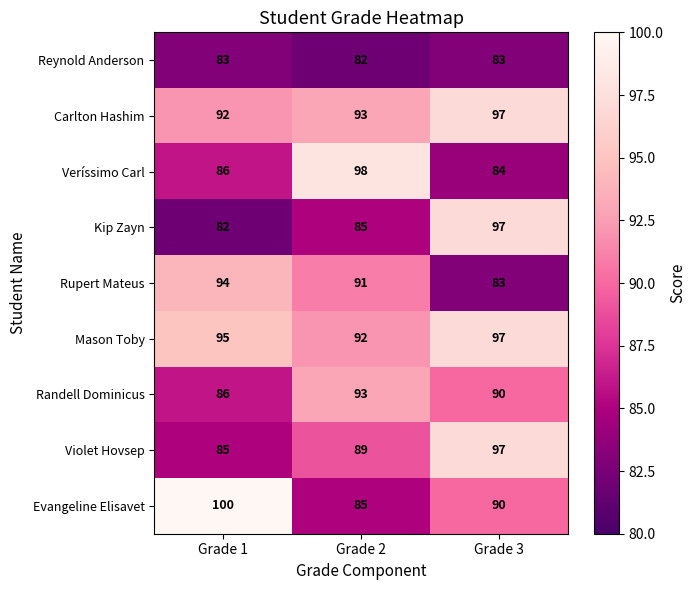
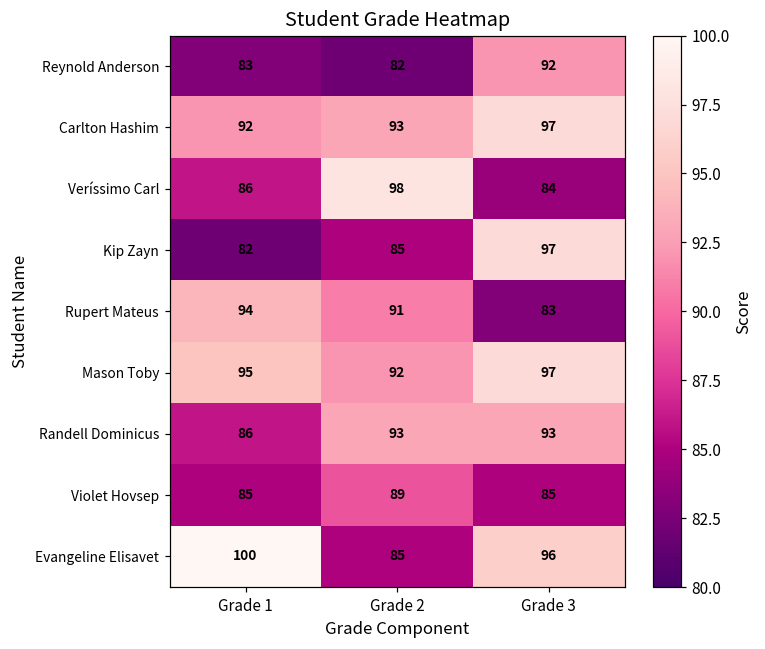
Reynold Anderson, Grade 3: 83 -> 92
Randell Dominicus, Grade 3: 90 -> 93
Violet Hovsep, Grade 3: 97 -> 85
Evangeline Elisavet, Grade 3: 90 -> 96
